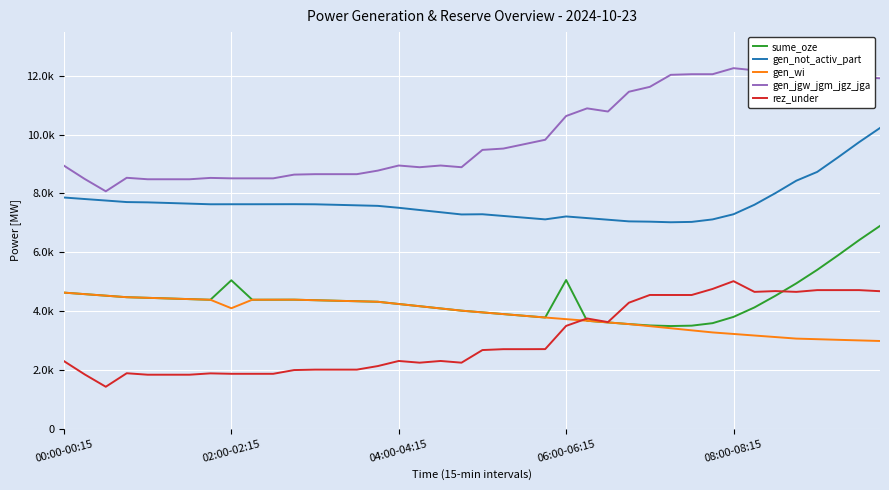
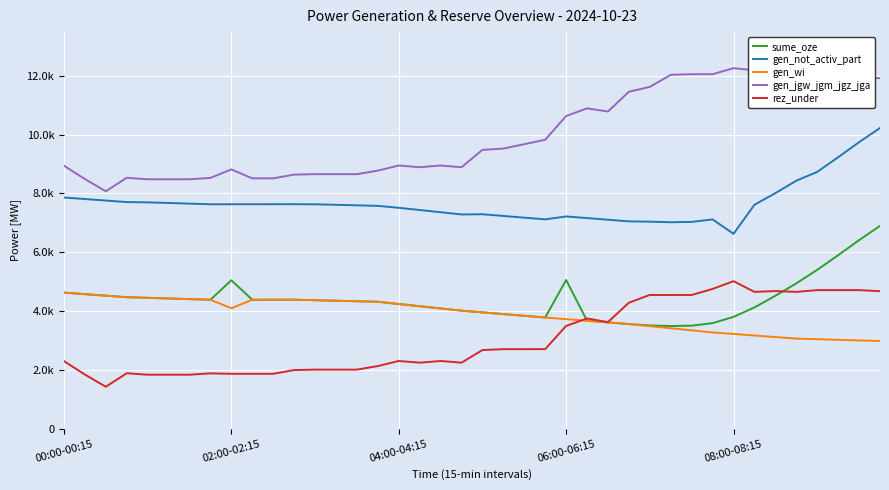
gen_jgw_jgm_jgz_jga, 02:00-02:15: 8500 -> 8800
gen_not_activ_part, 08:00-08:15: 7300 -> 6600
